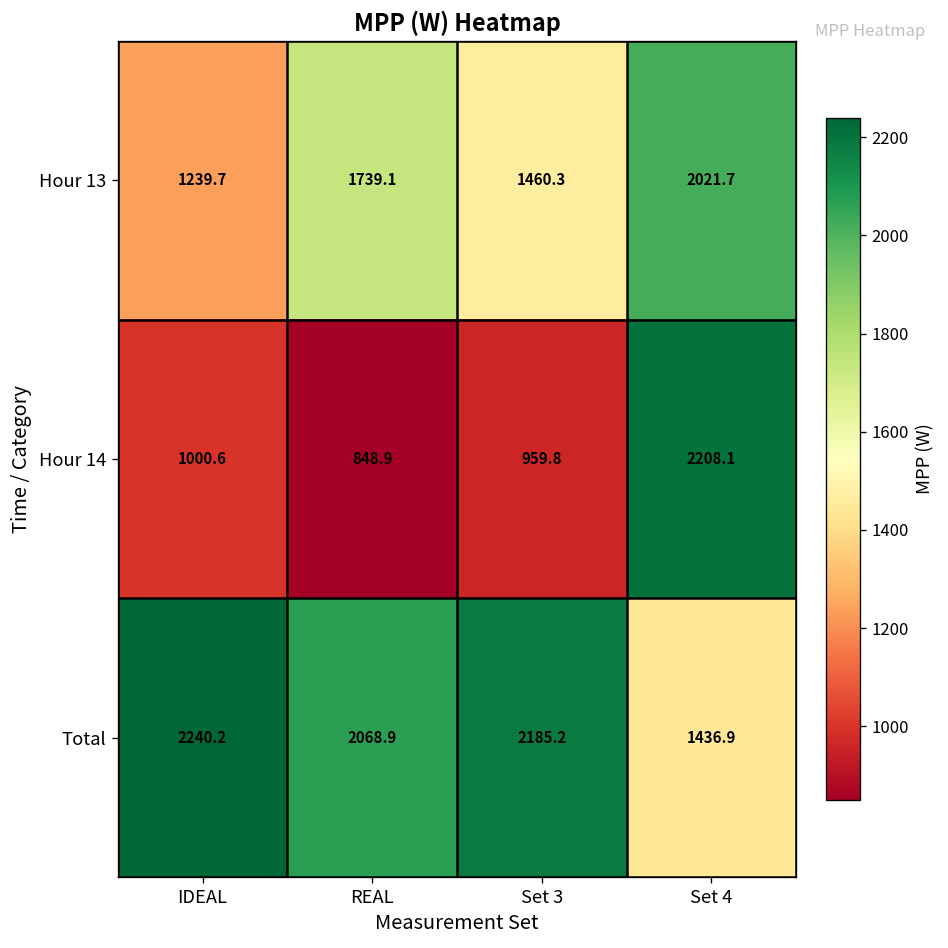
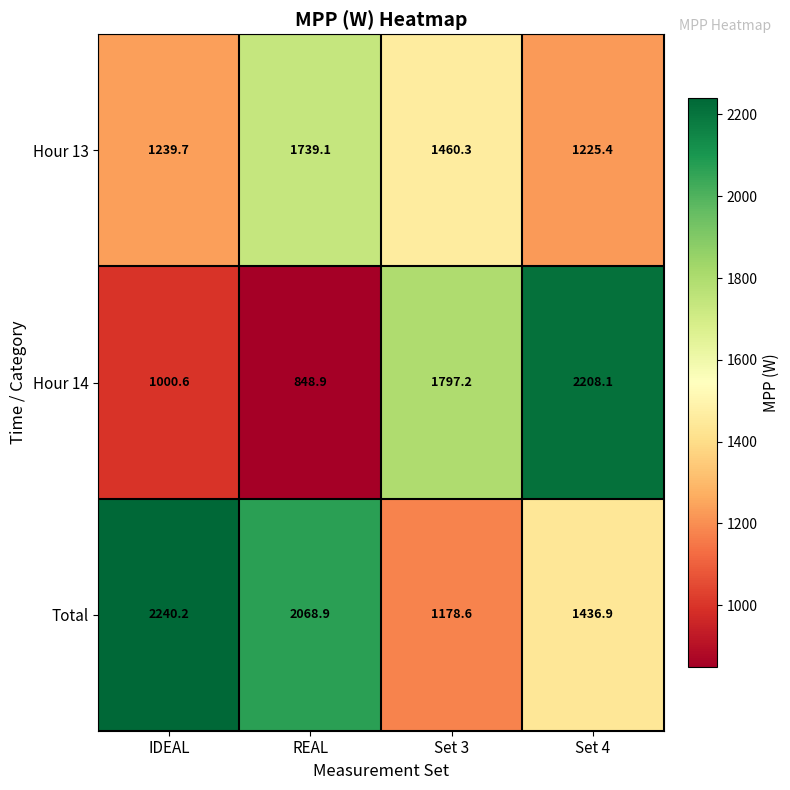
Hour 13, Set 4: 2021.7 -> 1225.4
Hour 14, Set 3: 959.8 -> 1797.2
Total, Set 3: 2185.2 -> 1178.6
